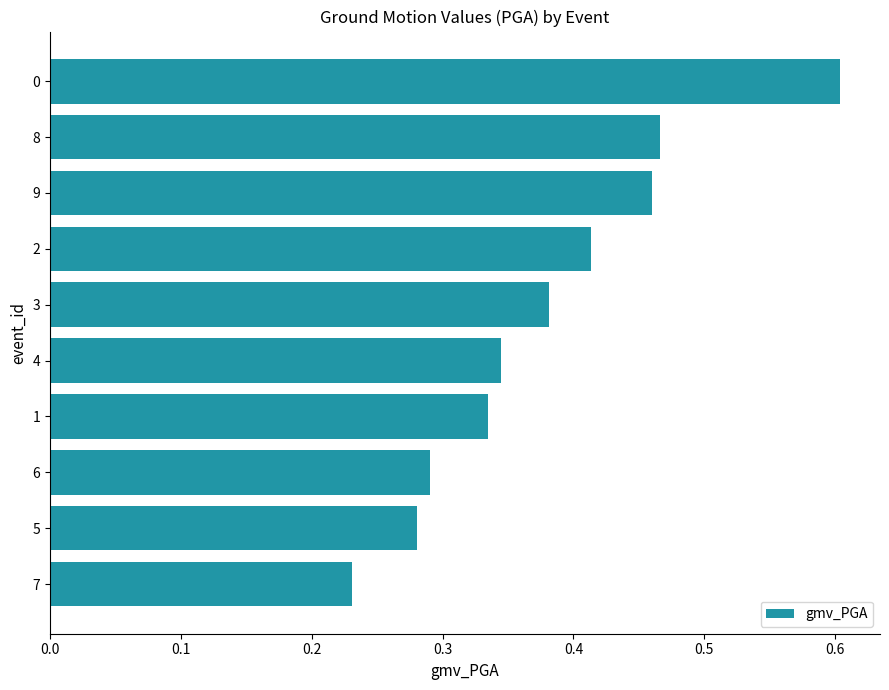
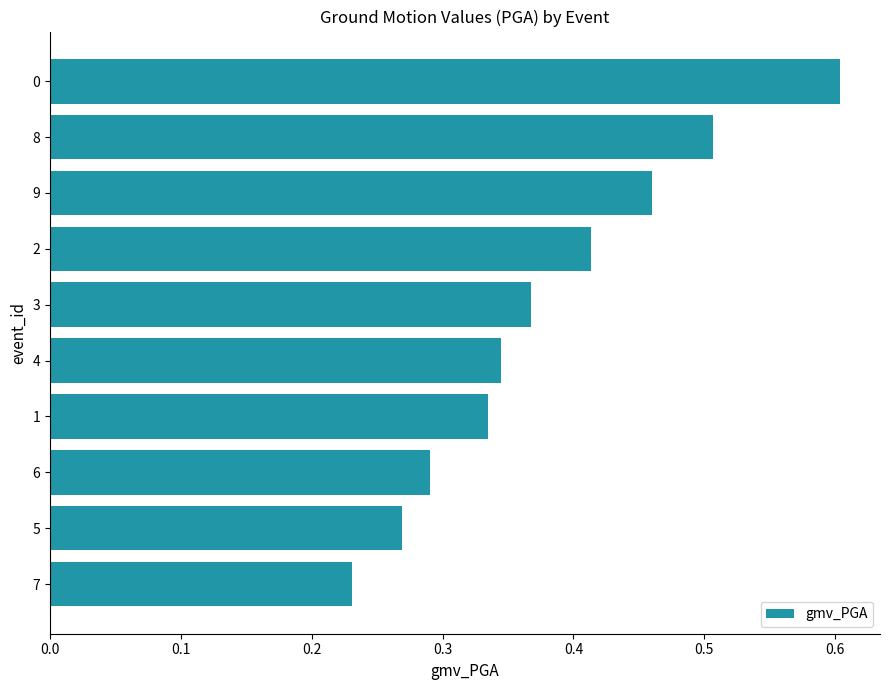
8: 0.466 -> 0.507
3: 0.381 -> 0.368
5: 0.280 -> 0.269
